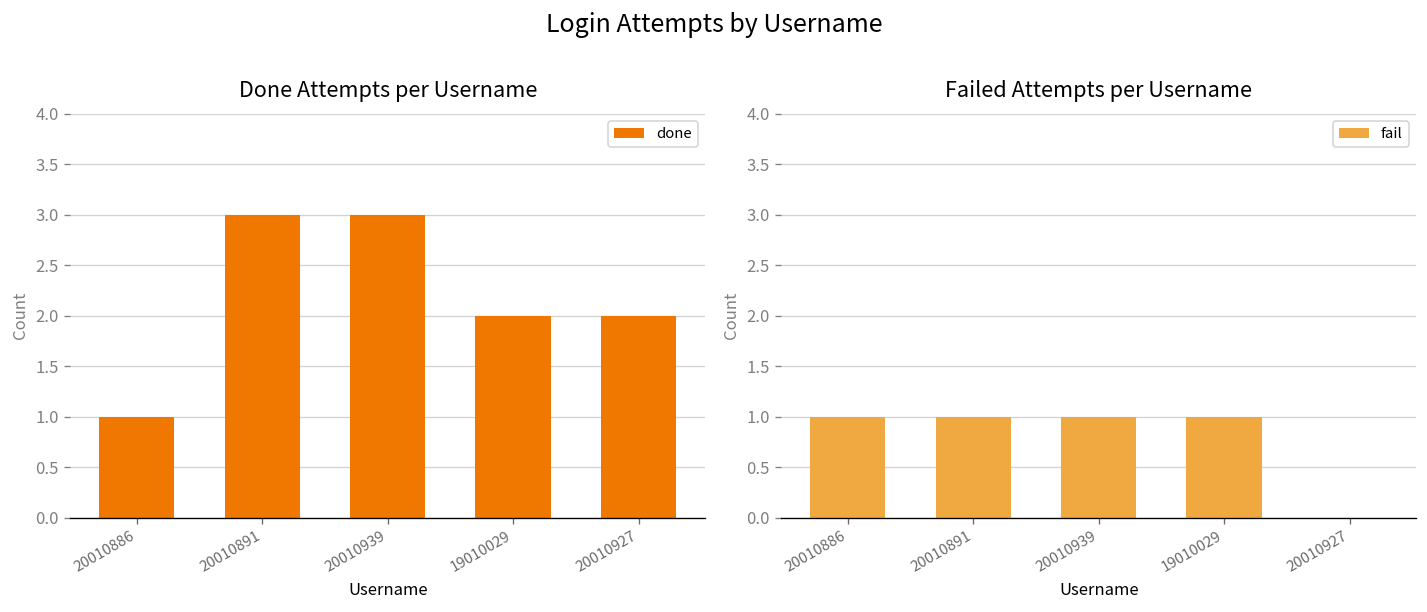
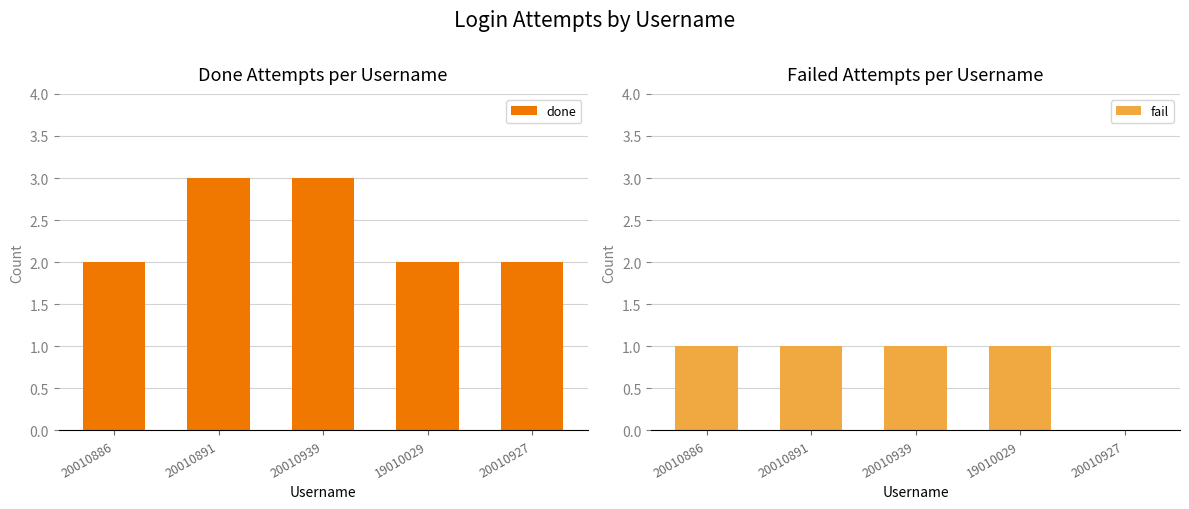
Done Attempts per Username, 20010886: 1 -> 2
